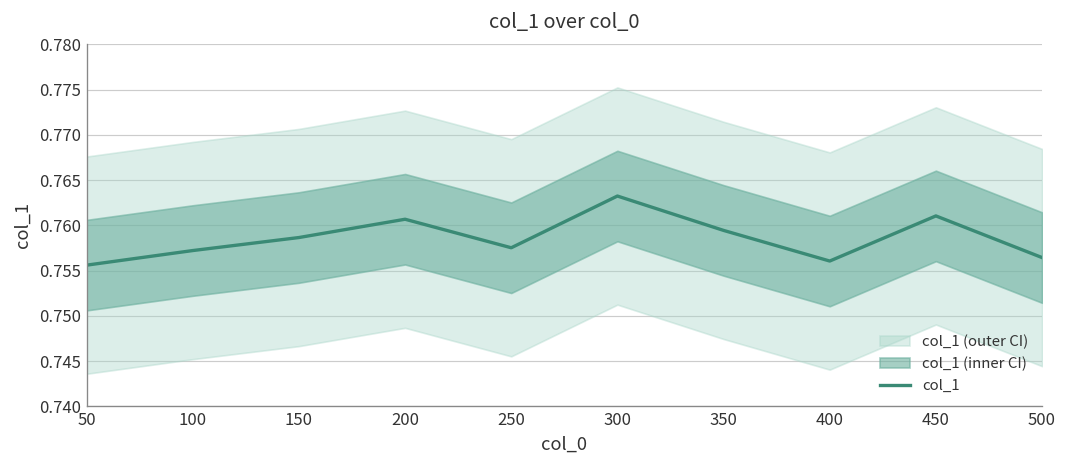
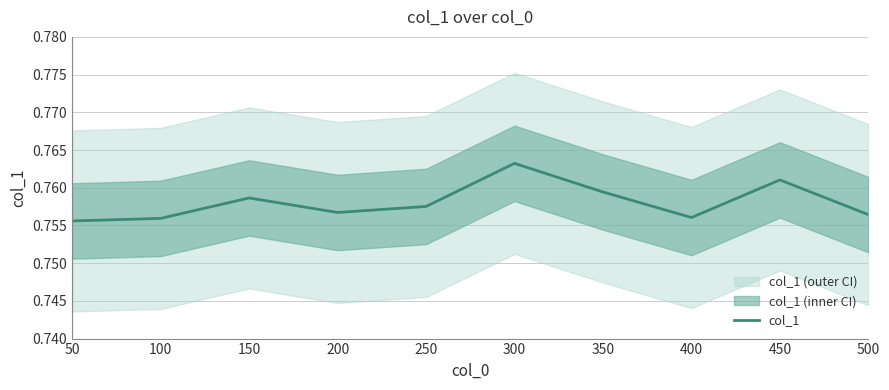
col_1, 100: 0.757 -> 0.756
col_1, 200: 0.761 -> 0.757
